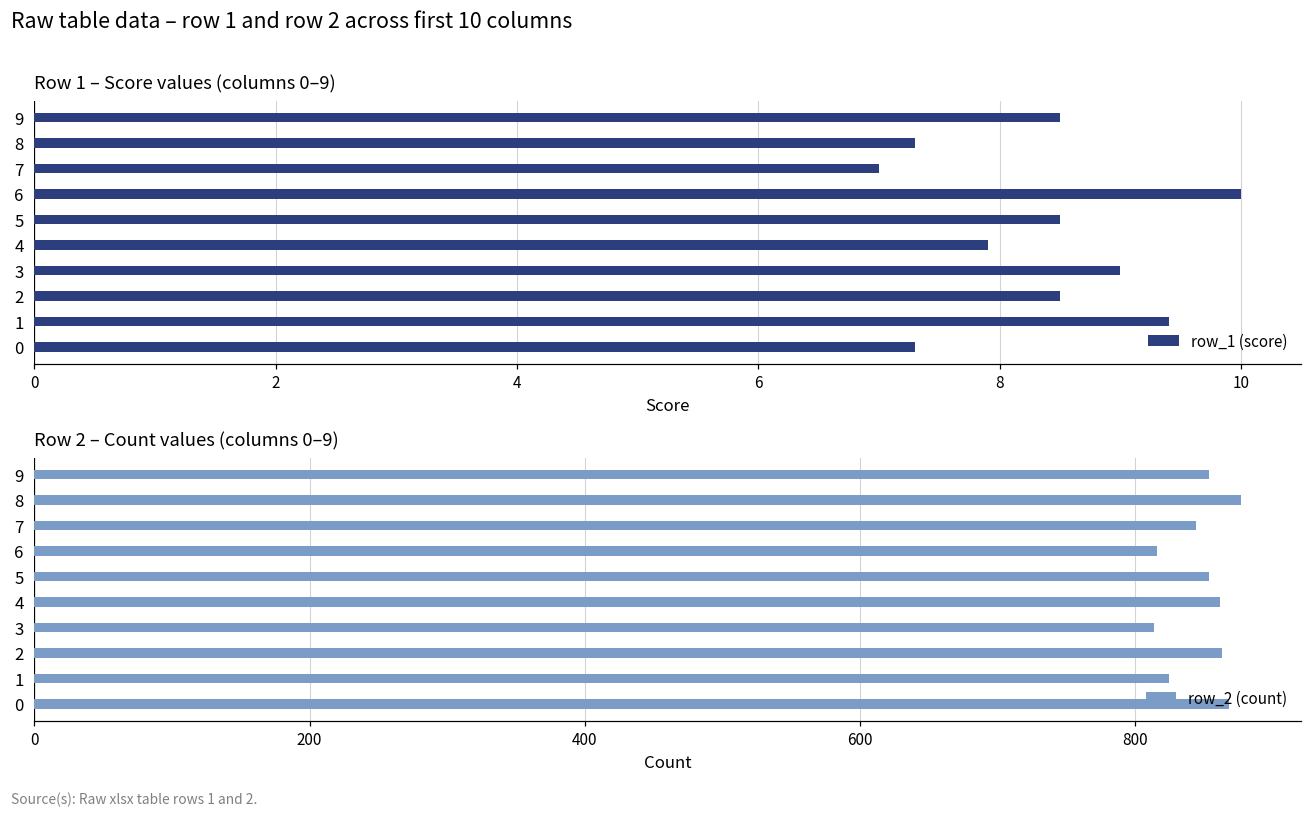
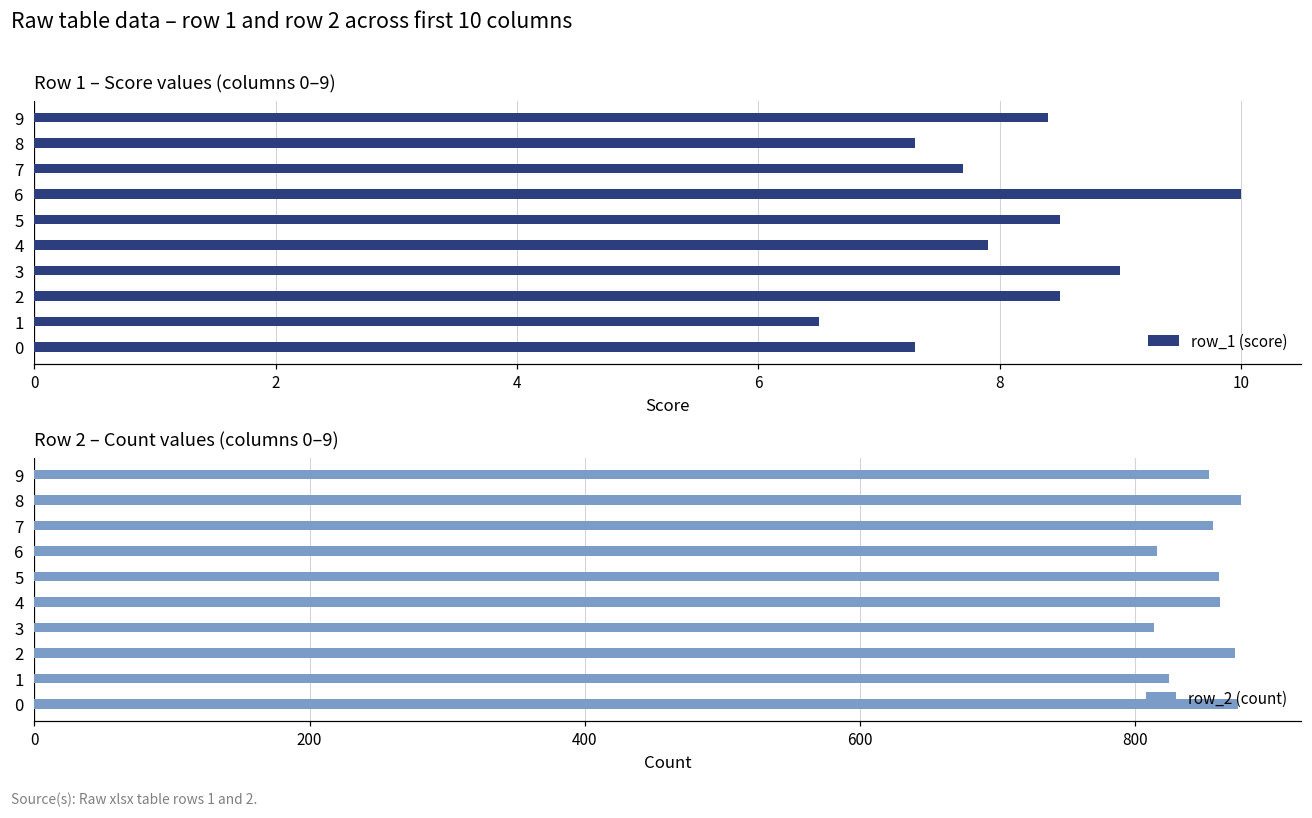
Row 1 – Score values (columns 0–9), 9: 8.5 -> 8.4
Row 1 – Score values (columns 0–9), 7: 7.0 -> 7.7
Row 1 – Score values (columns 0–9), 1: 9.4 -> 6.5
Row 2 – Count values (columns 0–9), 7: 844 -> 857
Row 2 – Count values (columns 0–9), 5: 854 -> 861
Row 2 – Count values (columns 0–9), 2: 863 -> 873
Row 2 – Count values (columns 0–9), 0: 868 -> 875
